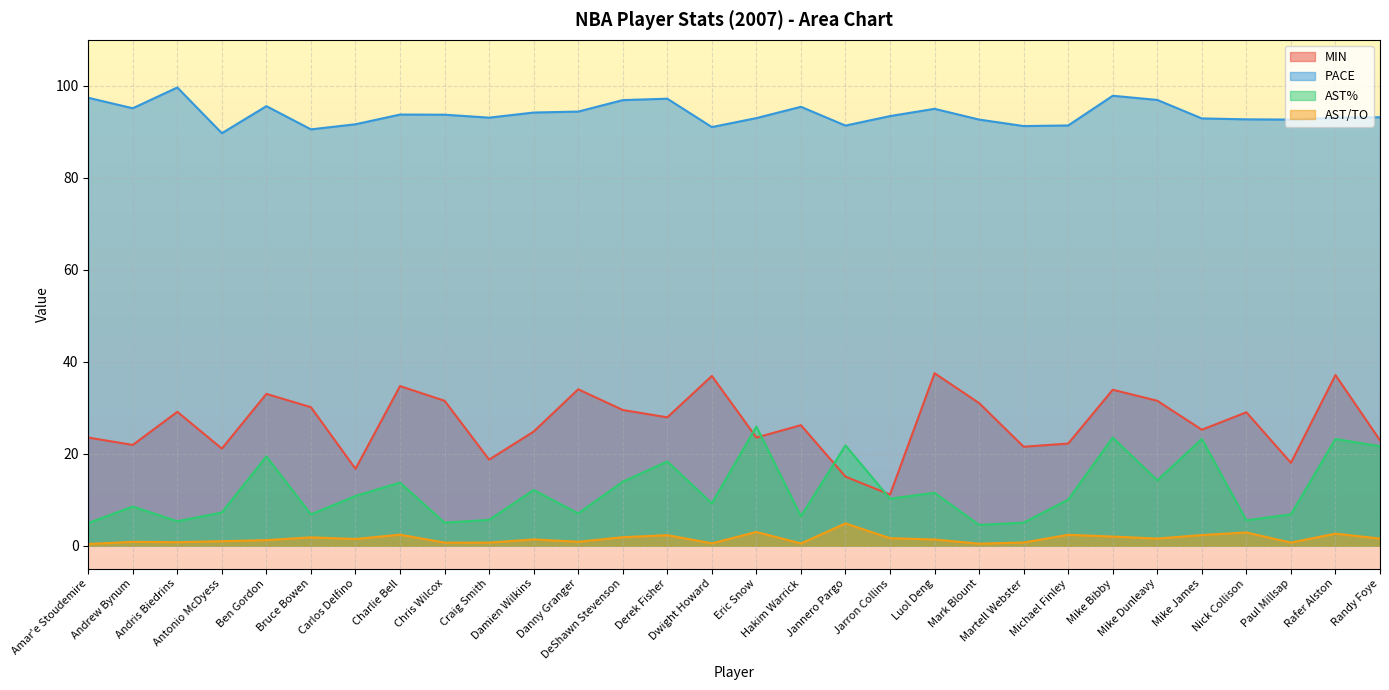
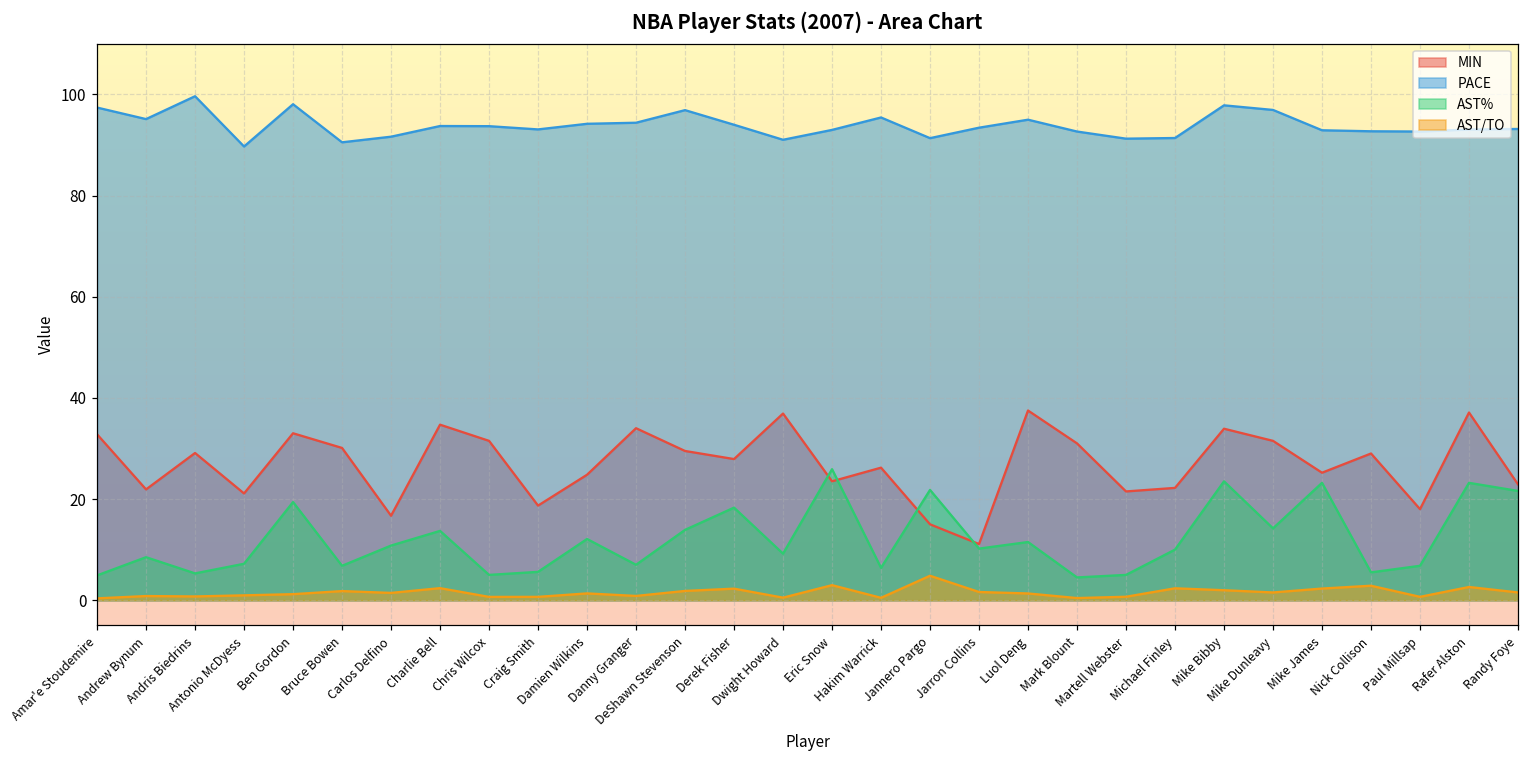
MIN, Amar'e Stoudemire: 24 -> 33
PACE, Ben Gordon: 96 -> 98
PACE, Derek Fisher: 97 -> 94
